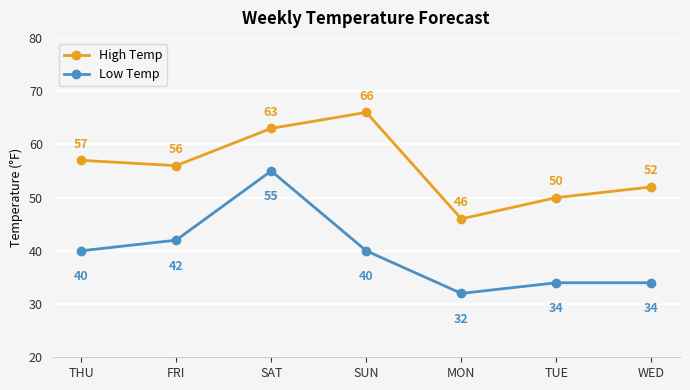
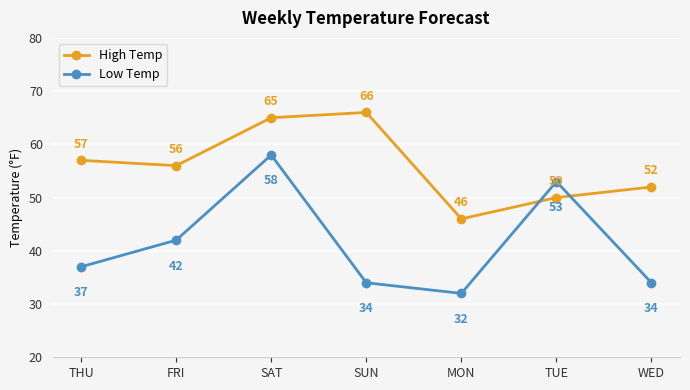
Low Temp, THU: 40 -> 37
High Temp, SAT: 63 -> 65
Low Temp, SAT: 55 -> 58
Low Temp, SUN: 40 -> 34
Low Temp, TUE: 34 -> 53
